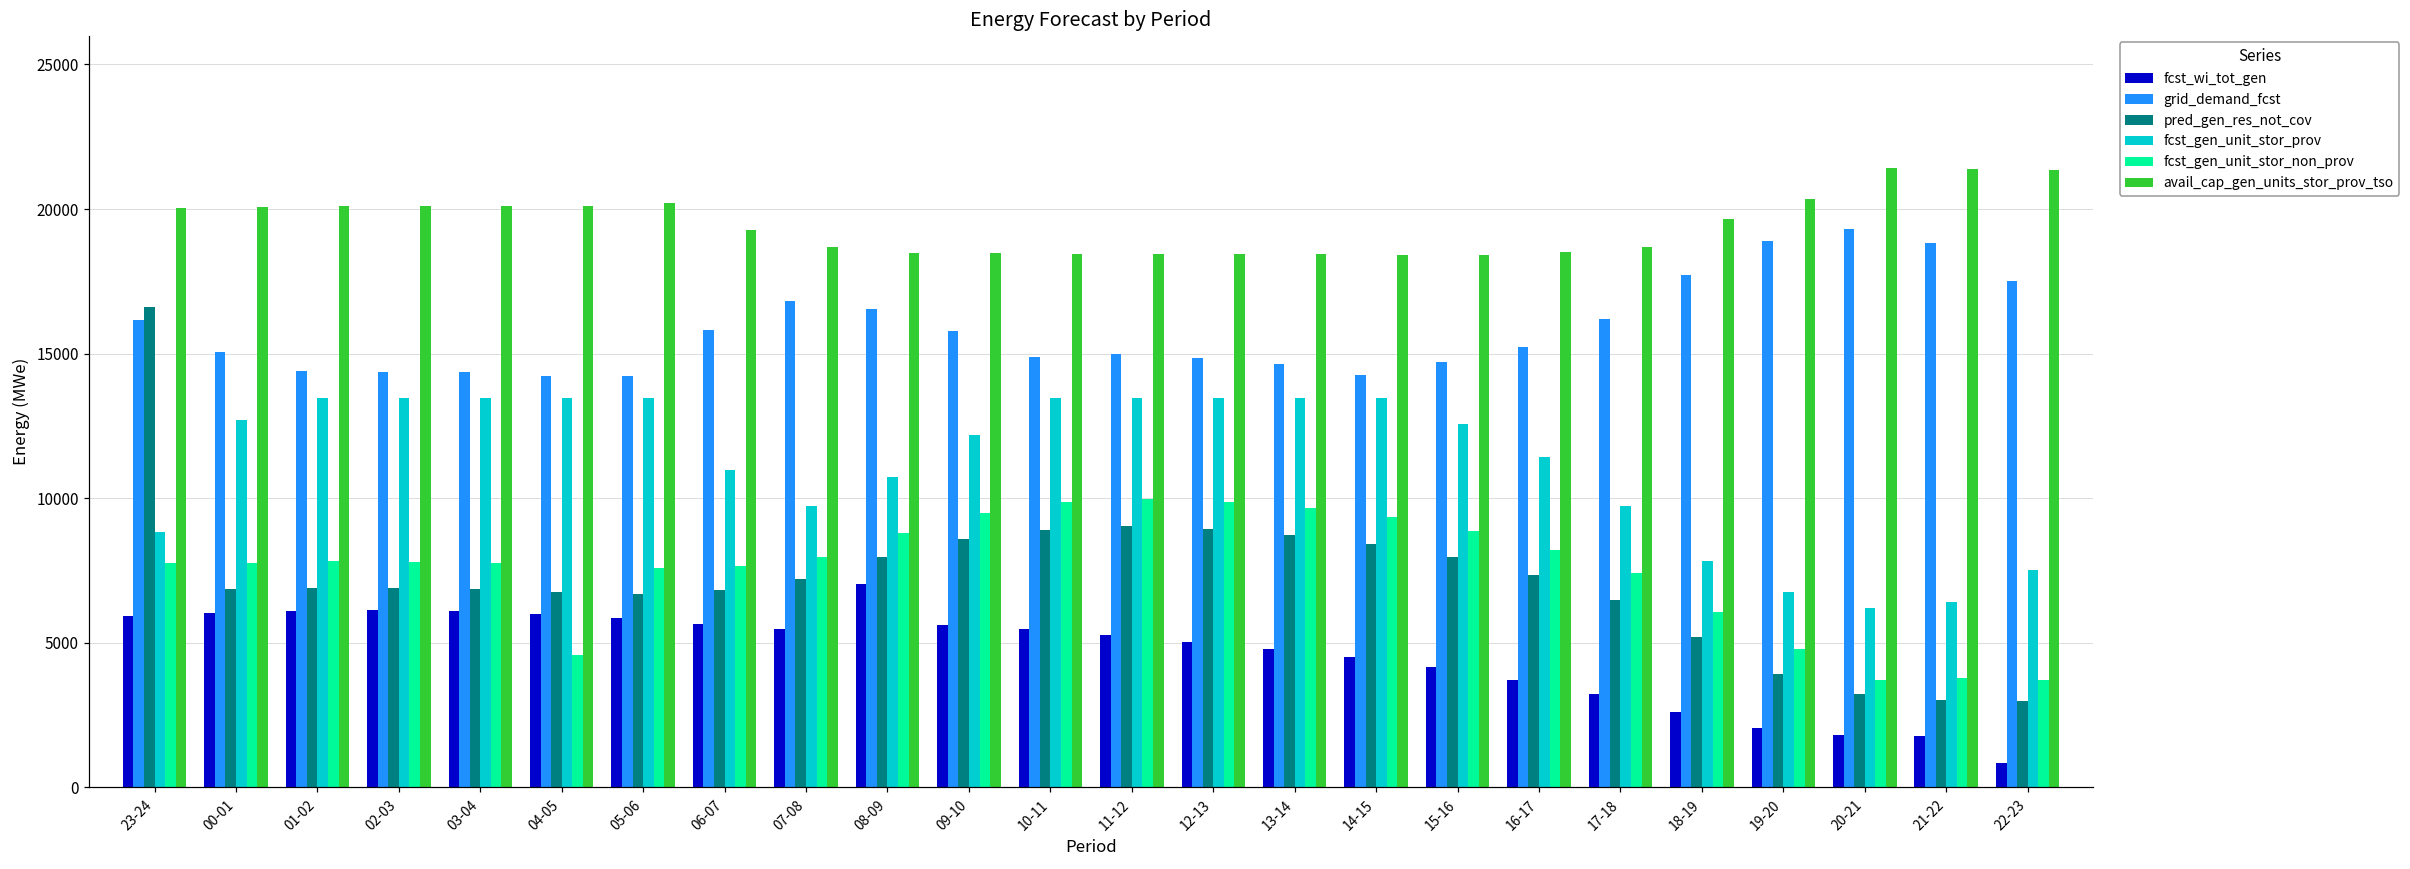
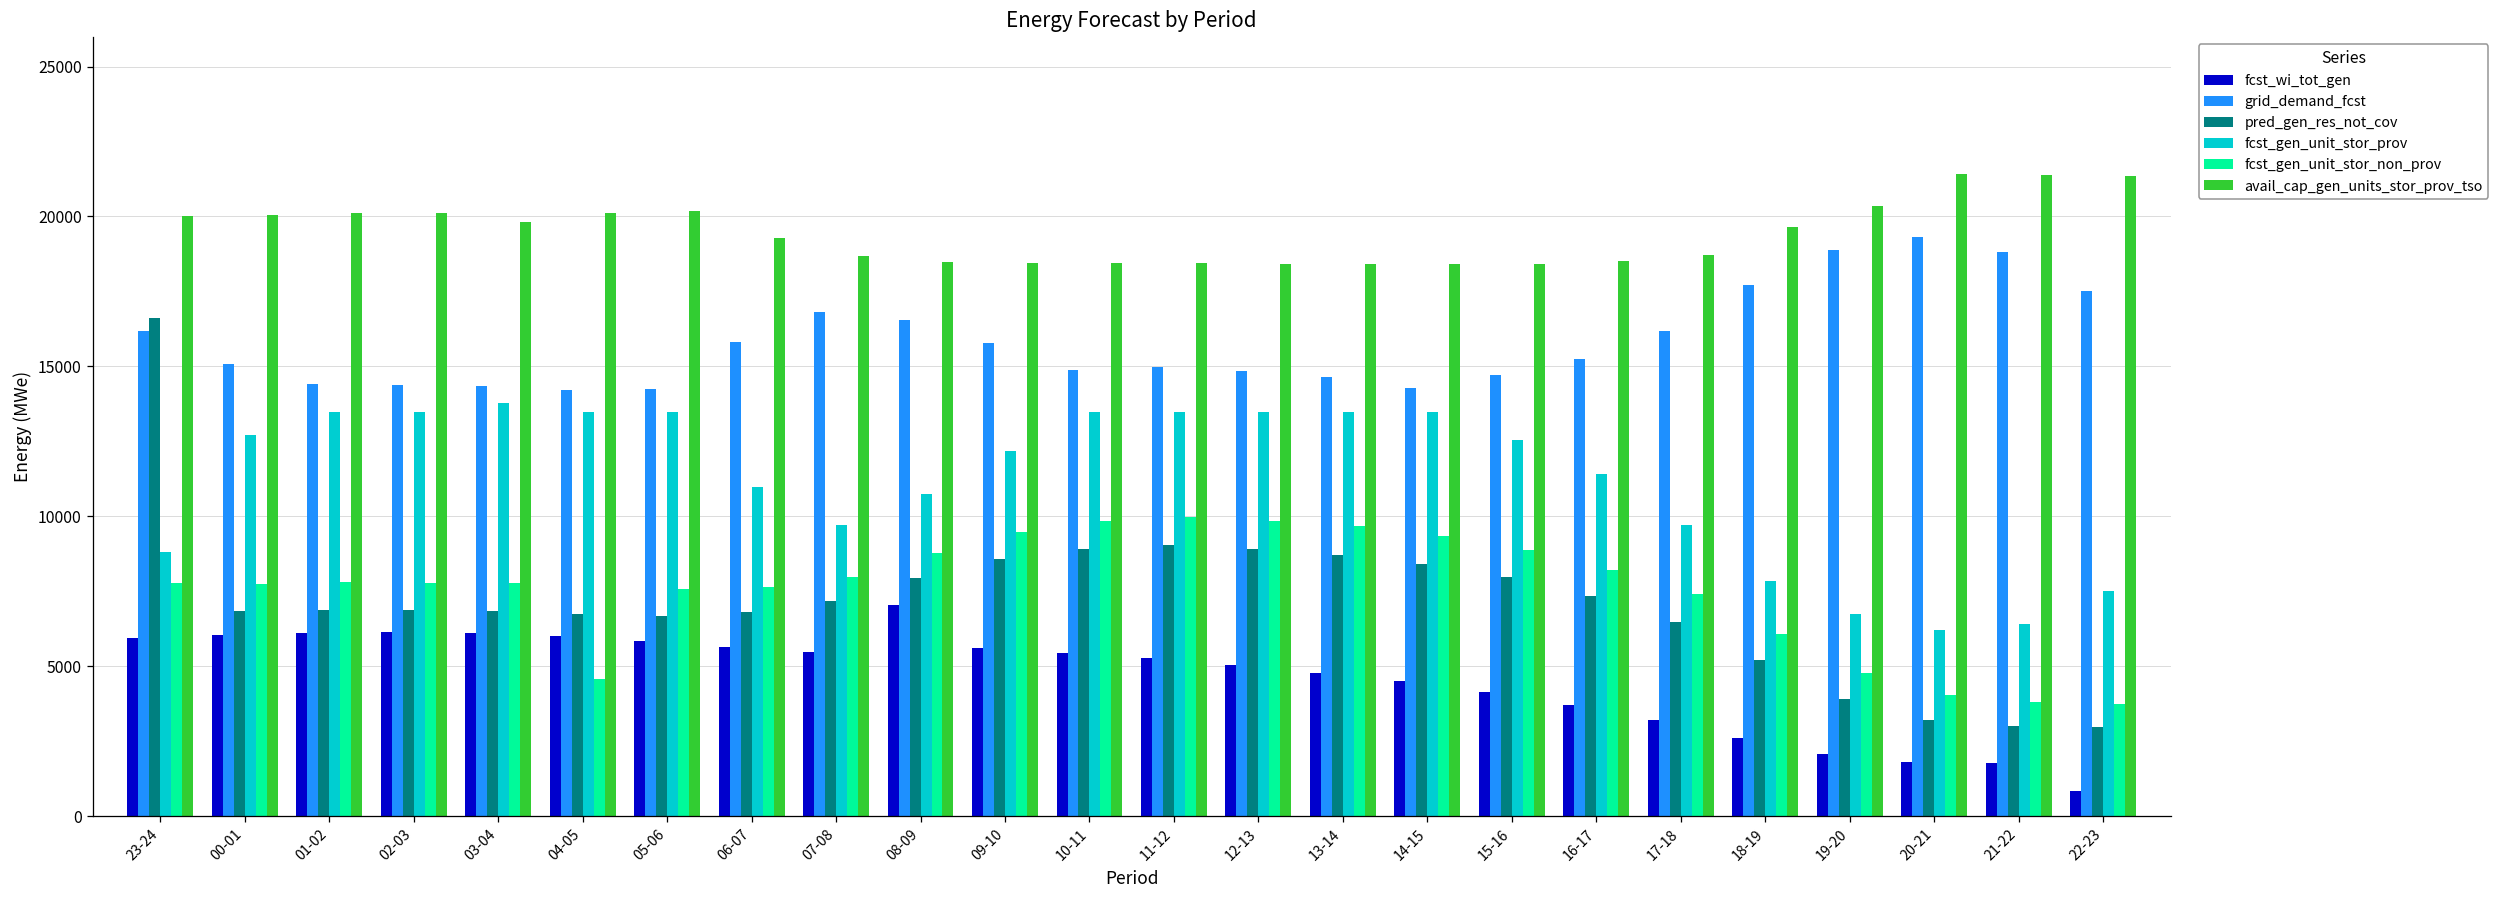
fcst_gen_unit_stor_prov, 03-04: 13500 -> 13800
avail_cap_gen_units_stor_prov_tso, 03-04: 20100 -> 19800
fcst_gen_unit_stor_non_prov, 20-21: 3700 -> 4000
